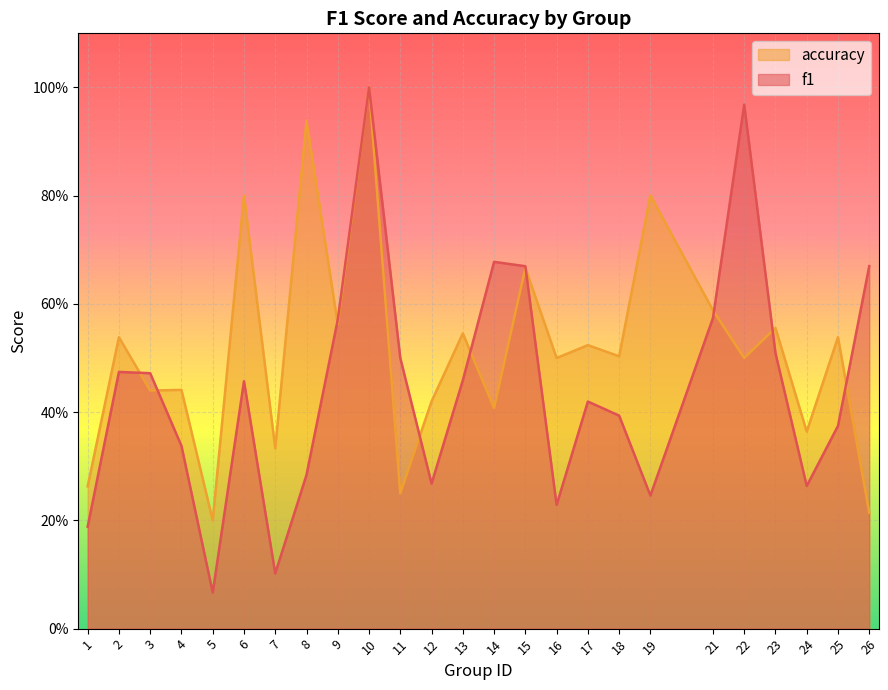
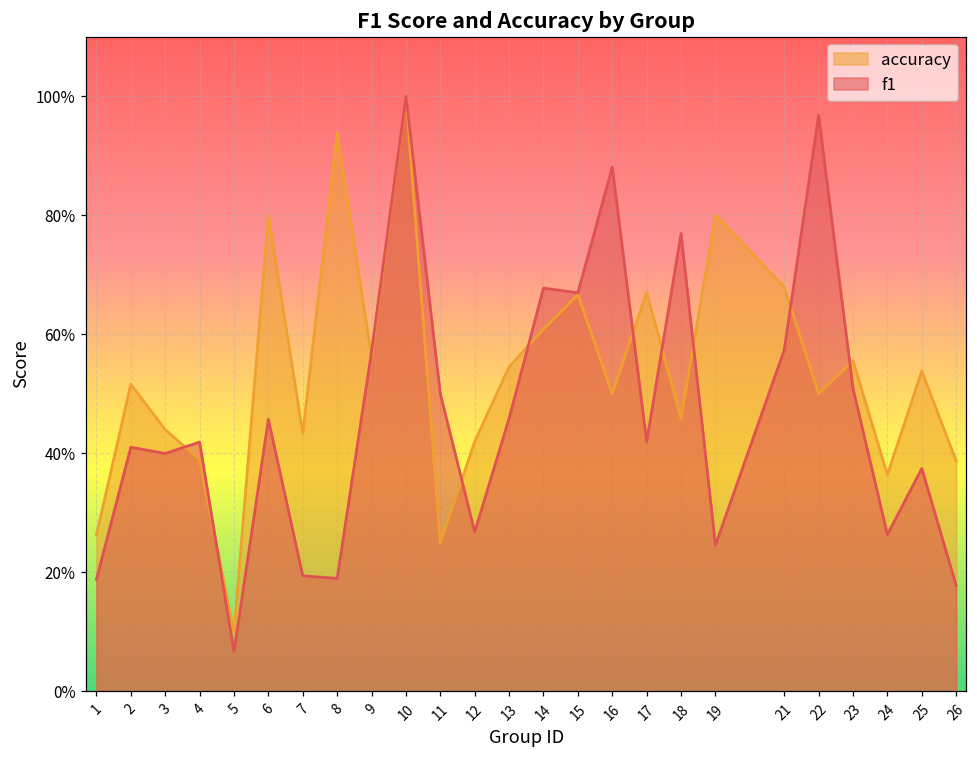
accuracy, 2: 54% -> 52%
f1, 2: 47% -> 41%
f1, 3: 47% -> 40%
accuracy, 4: 44% -> 39%
f1, 4: 34% -> 42%
accuracy, 5: 20% -> 10%
accuracy, 7: 33% -> 43%
f1, 7: 10% -> 19%
f1, 8: 28% -> 19%
accuracy, 14: 41% -> 61%
f1, 16: 23% -> 88%
accuracy, 17: 52% -> 67%
accuracy, 18: 50% -> 46%
f1, 18: 39% -> 77%
accuracy, 21: 59% -> 68%
accuracy, 26: 21% -> 39%
f1, 26: 67% -> 18%
